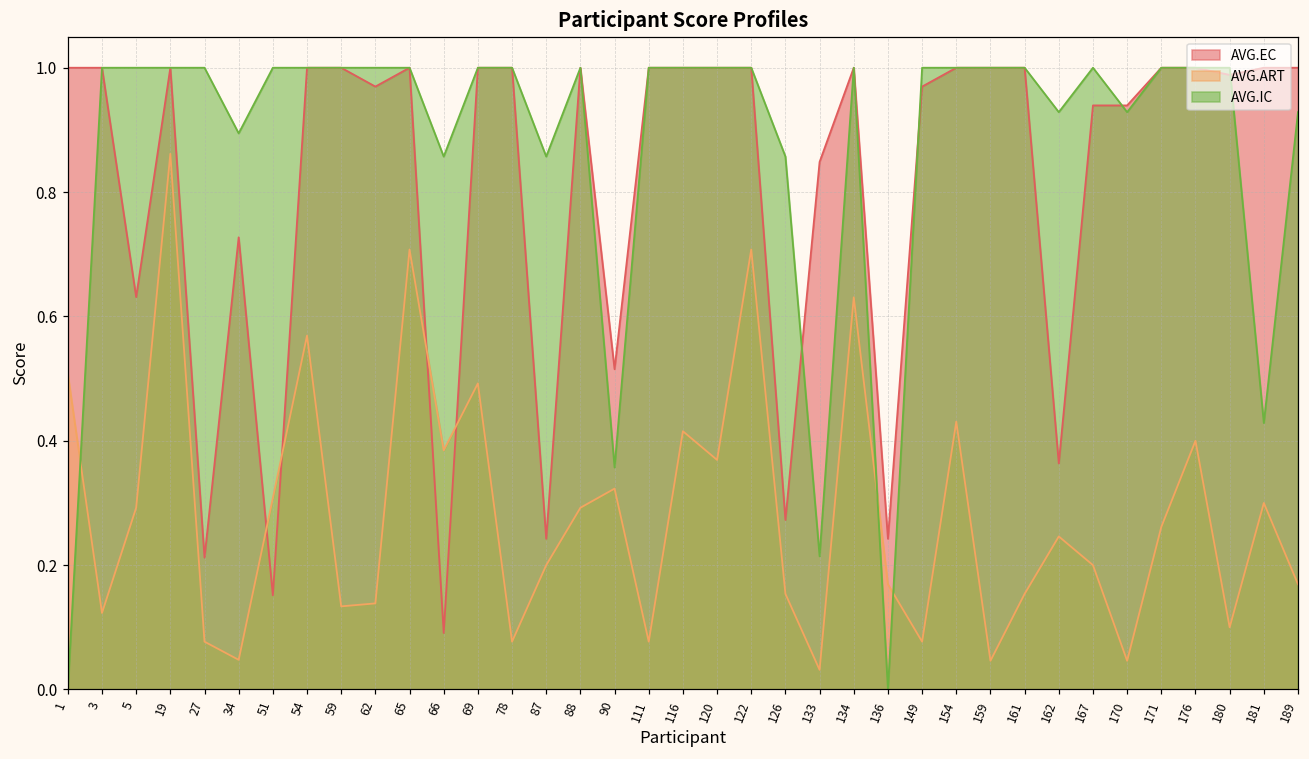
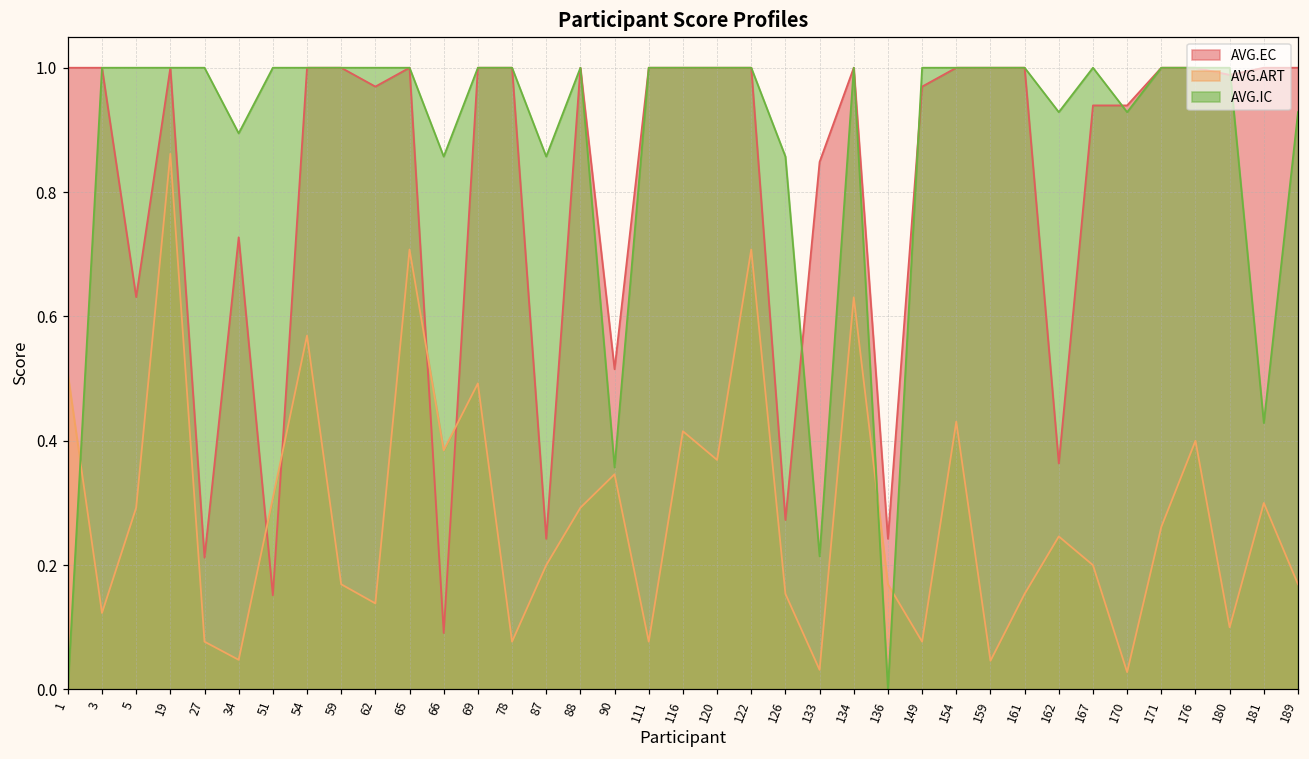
AVG.ART, 59: 0.13 -> 0.17
AVG.ART, 90: 0.32 -> 0.35
AVG.ART, 170: 0.05 -> 0.03
